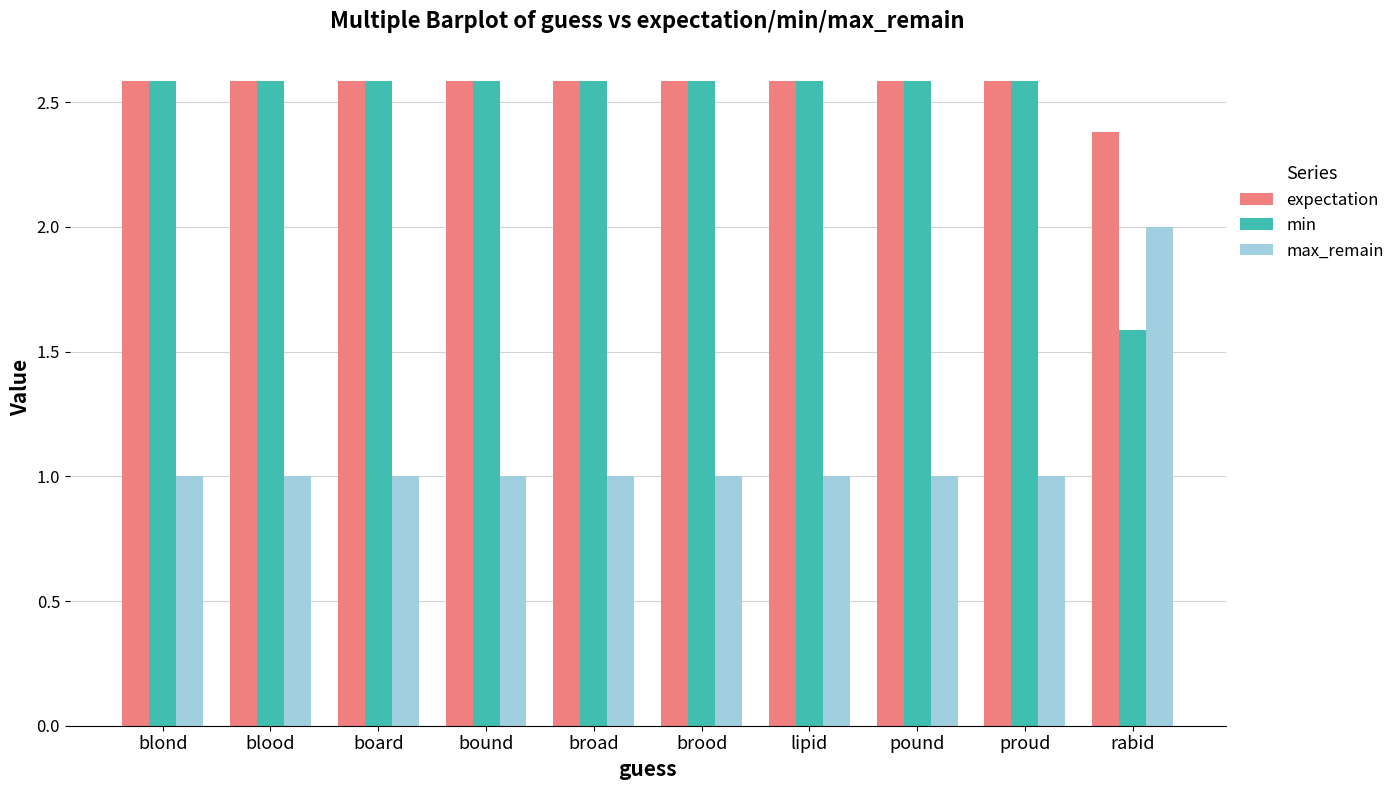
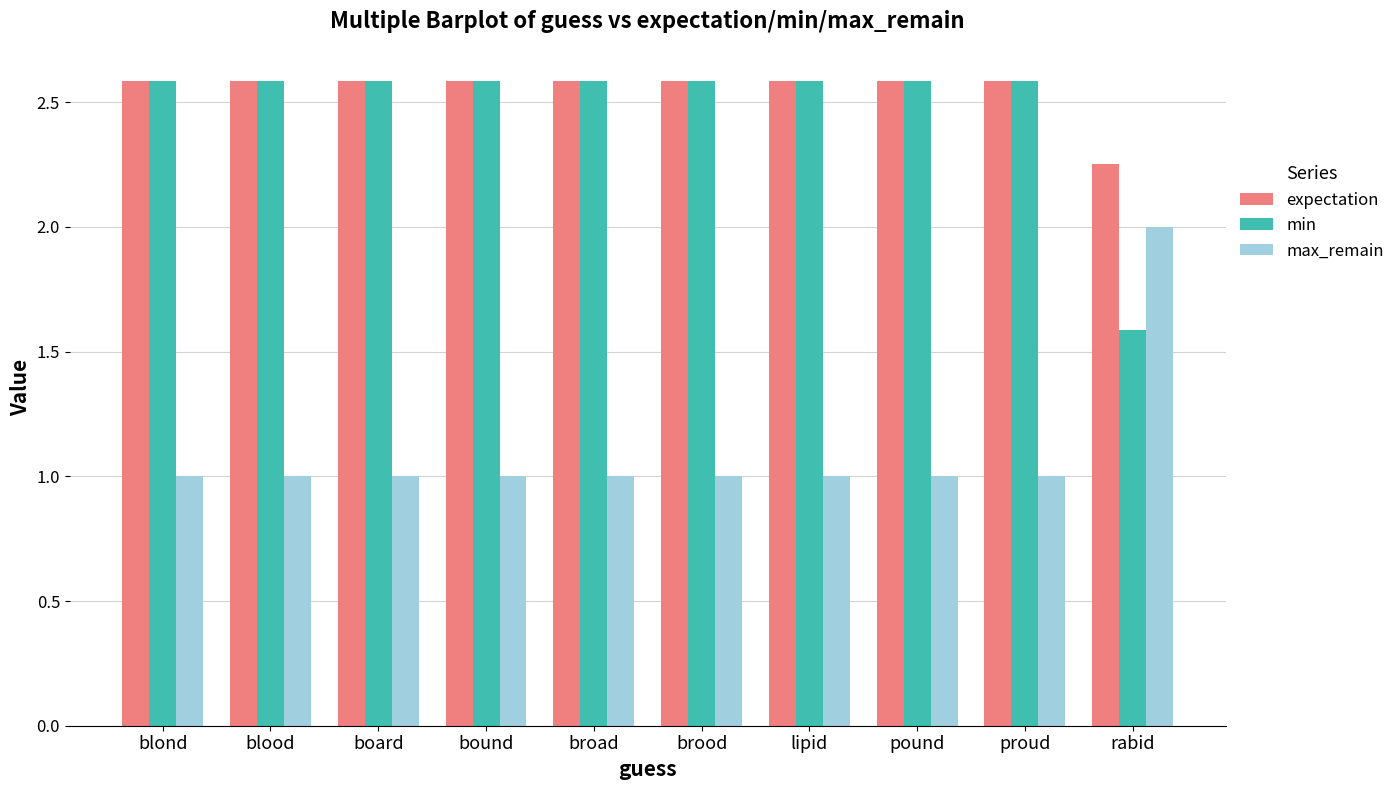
expectation, rabid: 2.38 -> 2.25
